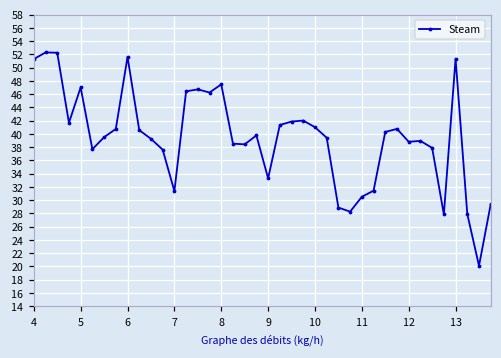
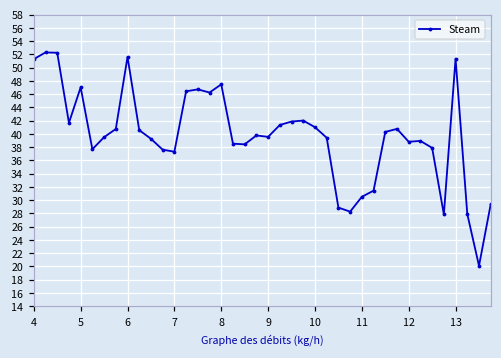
7: 31 -> 37
9: 33 -> 40
